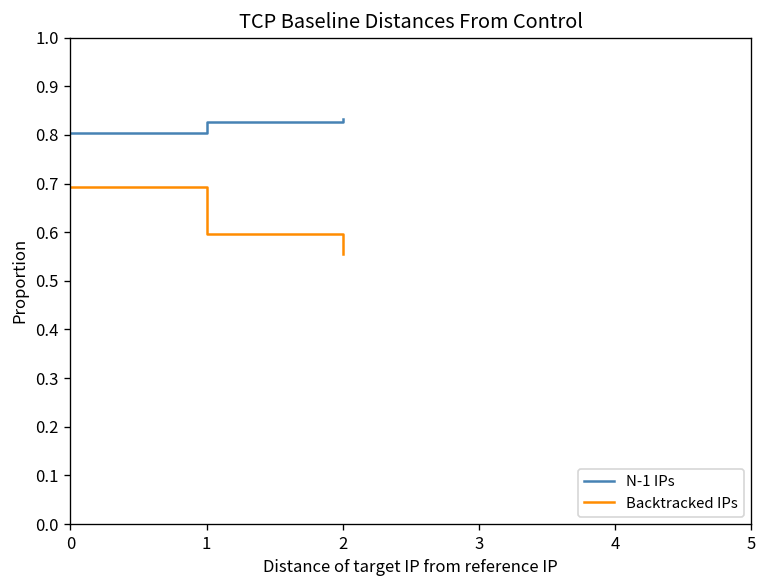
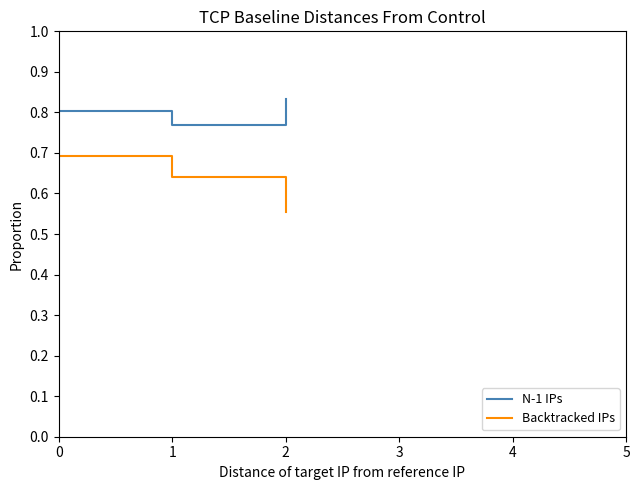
N-1 IPs, 1: 0.83 -> 0.77
Backtracked IPs, 1: 0.60 -> 0.64
